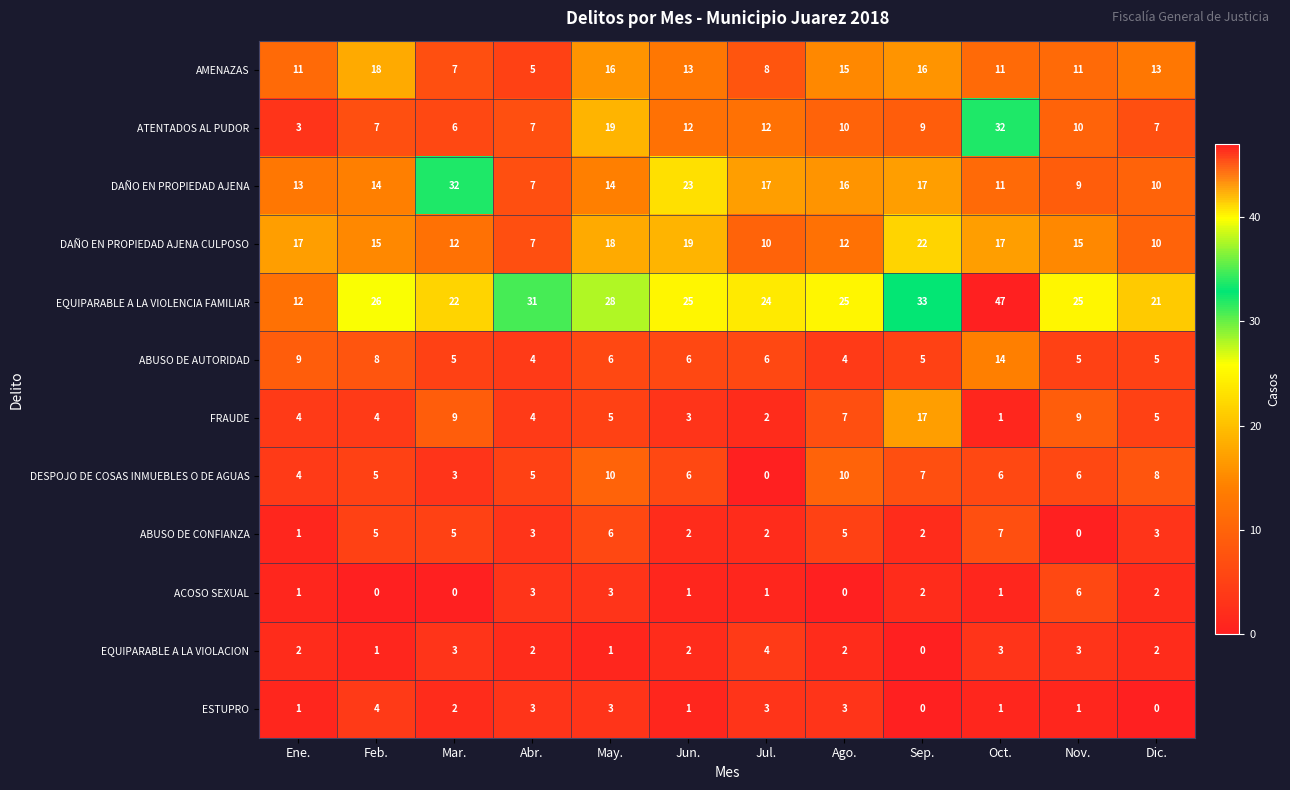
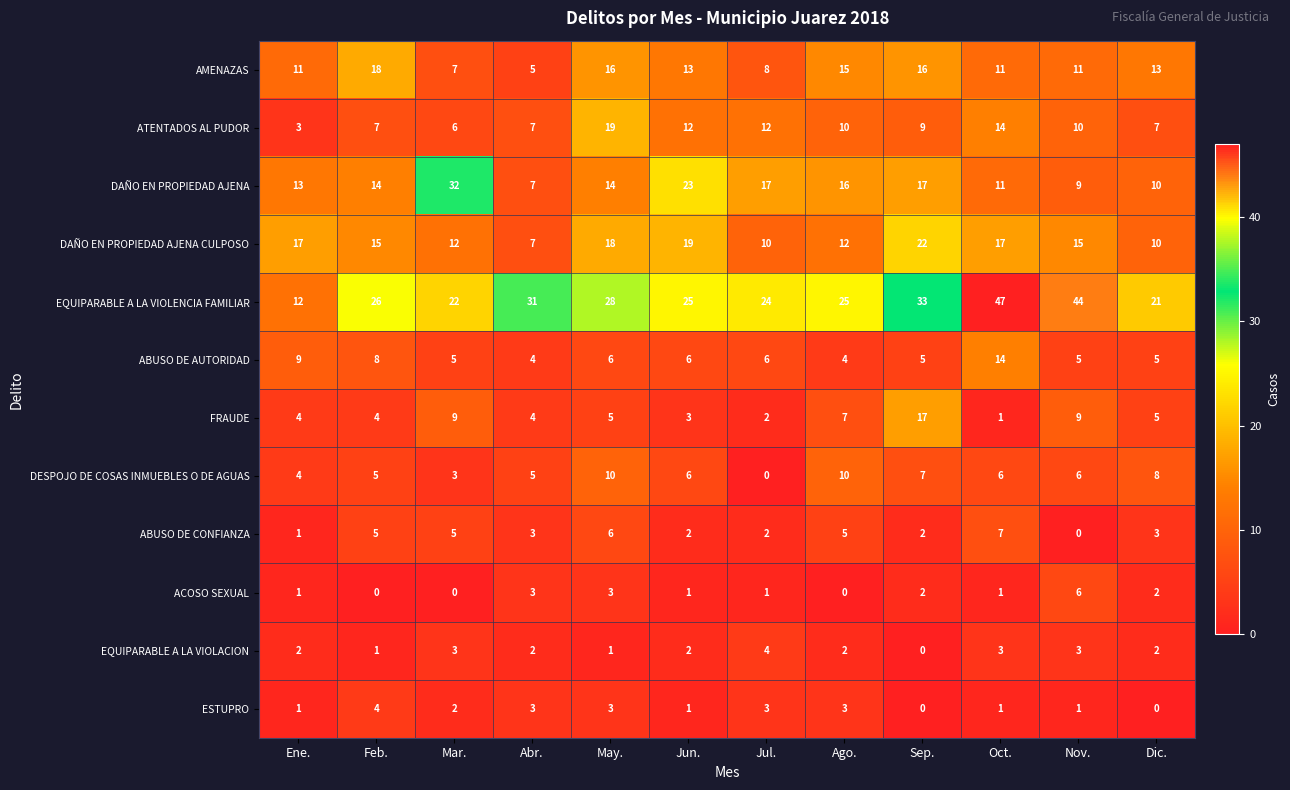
ATENTADOS AL PUDOR, Oct.: 32 -> 14
EQUIPARABLE A LA VIOLENCIA FAMILIAR, Nov.: 25 -> 44
